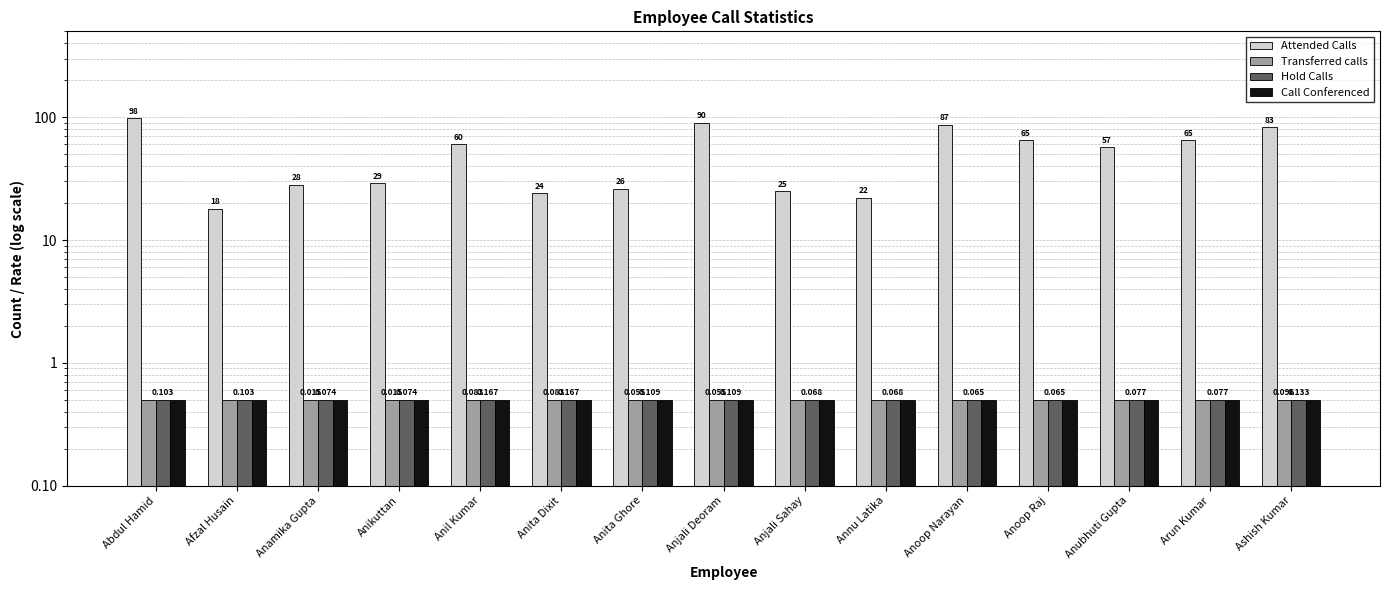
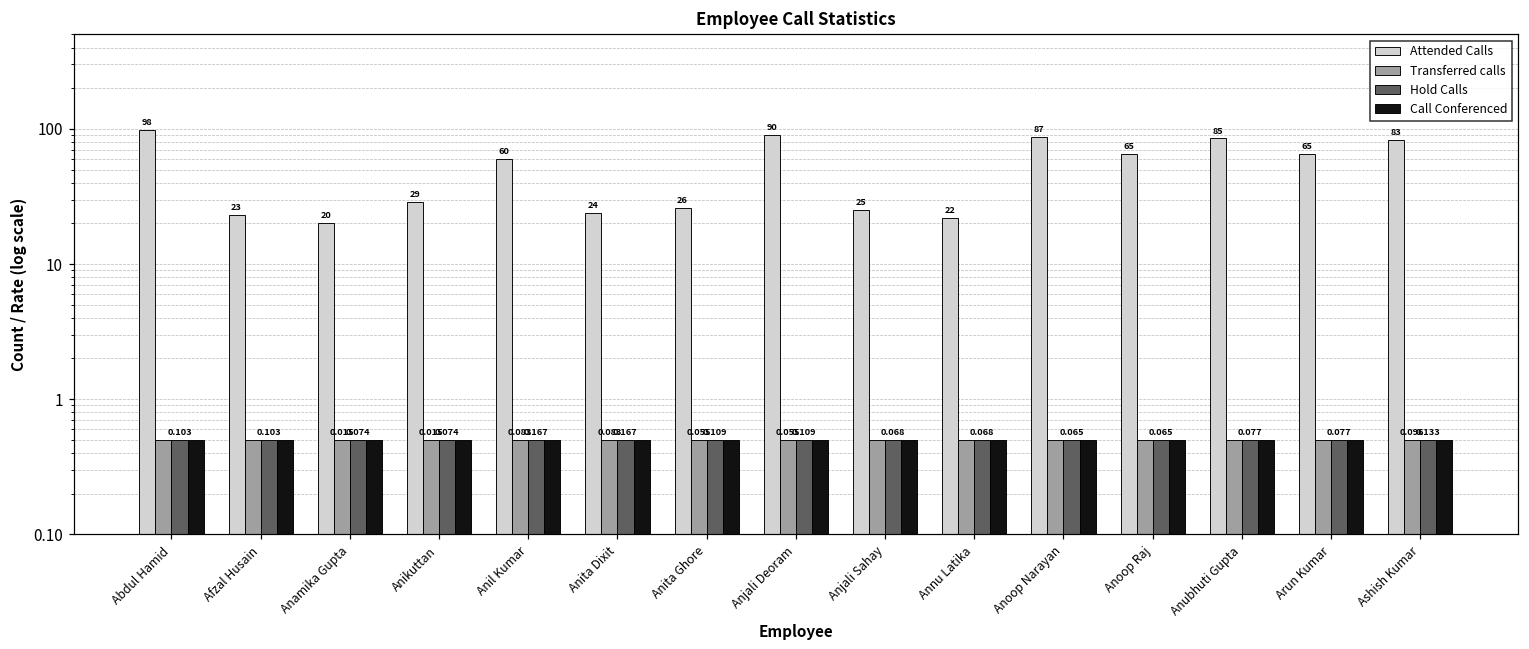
Attended Calls, Afzal Husain: 18 -> 23
Attended Calls, Anamika Gupta: 28 -> 20
Attended Calls, Anubhuti Gupta: 57 -> 85
